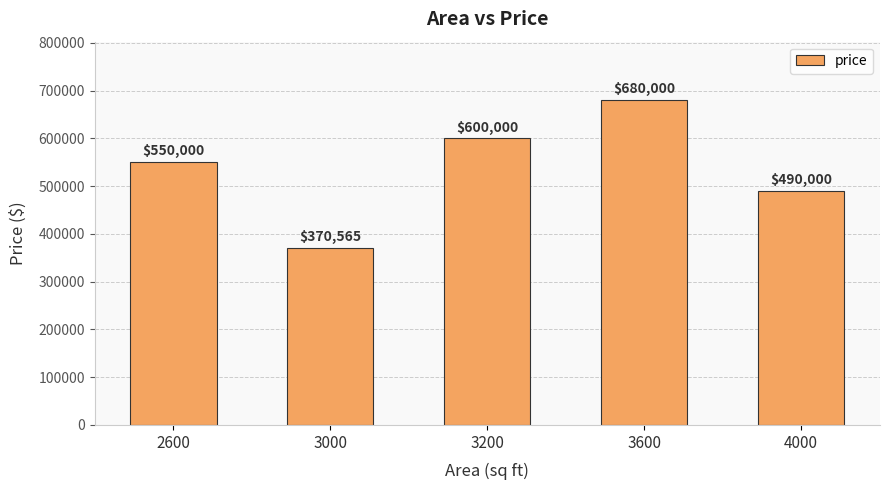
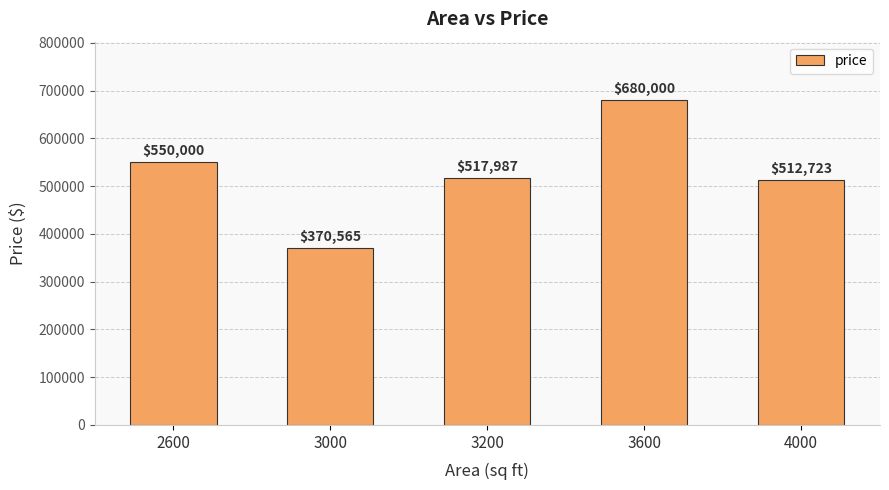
3200: $600,000 -> $517,987
4000: $490,000 -> $512,723
